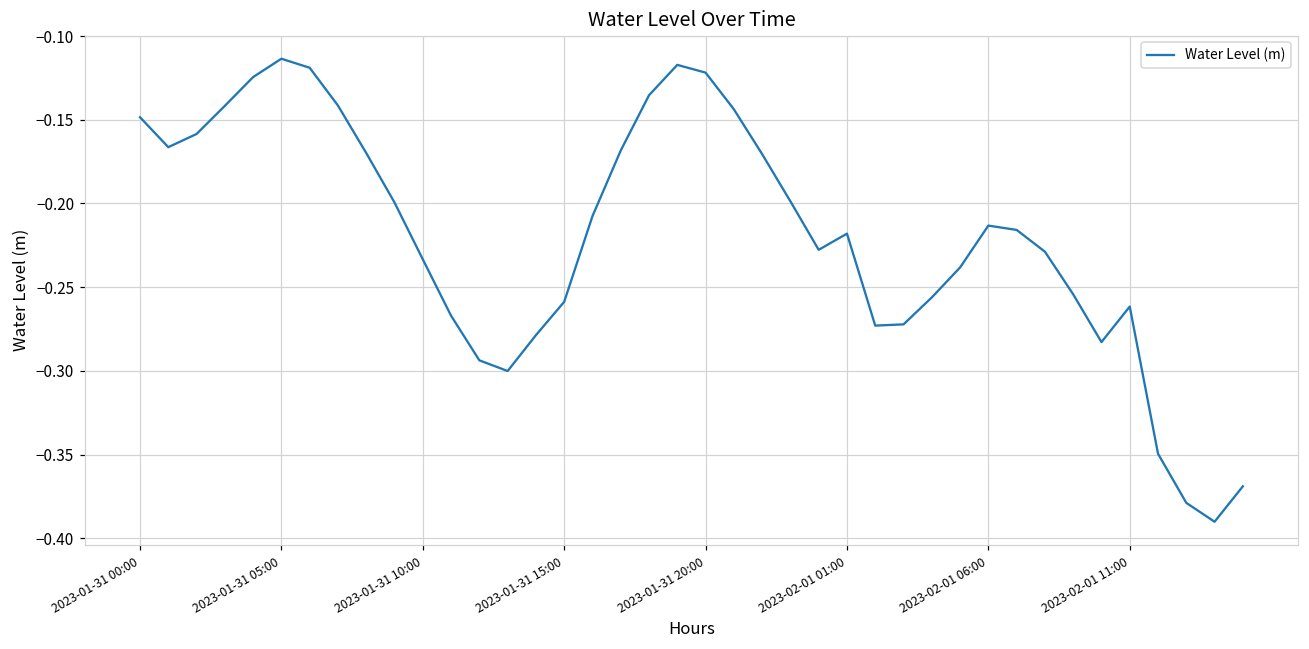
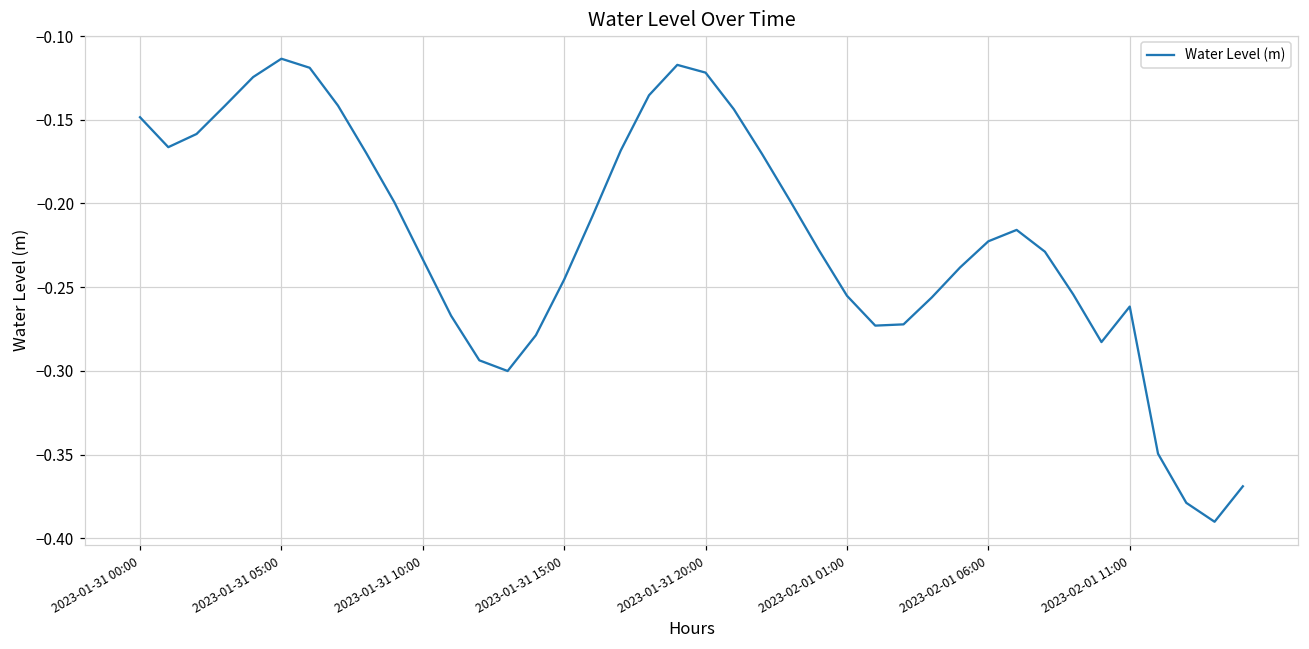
2023-01-31 15:00: -0.259 -> -0.245
2023-02-01 01:00: -0.218 -> -0.255
2023-02-01 06:00: -0.213 -> -0.223
